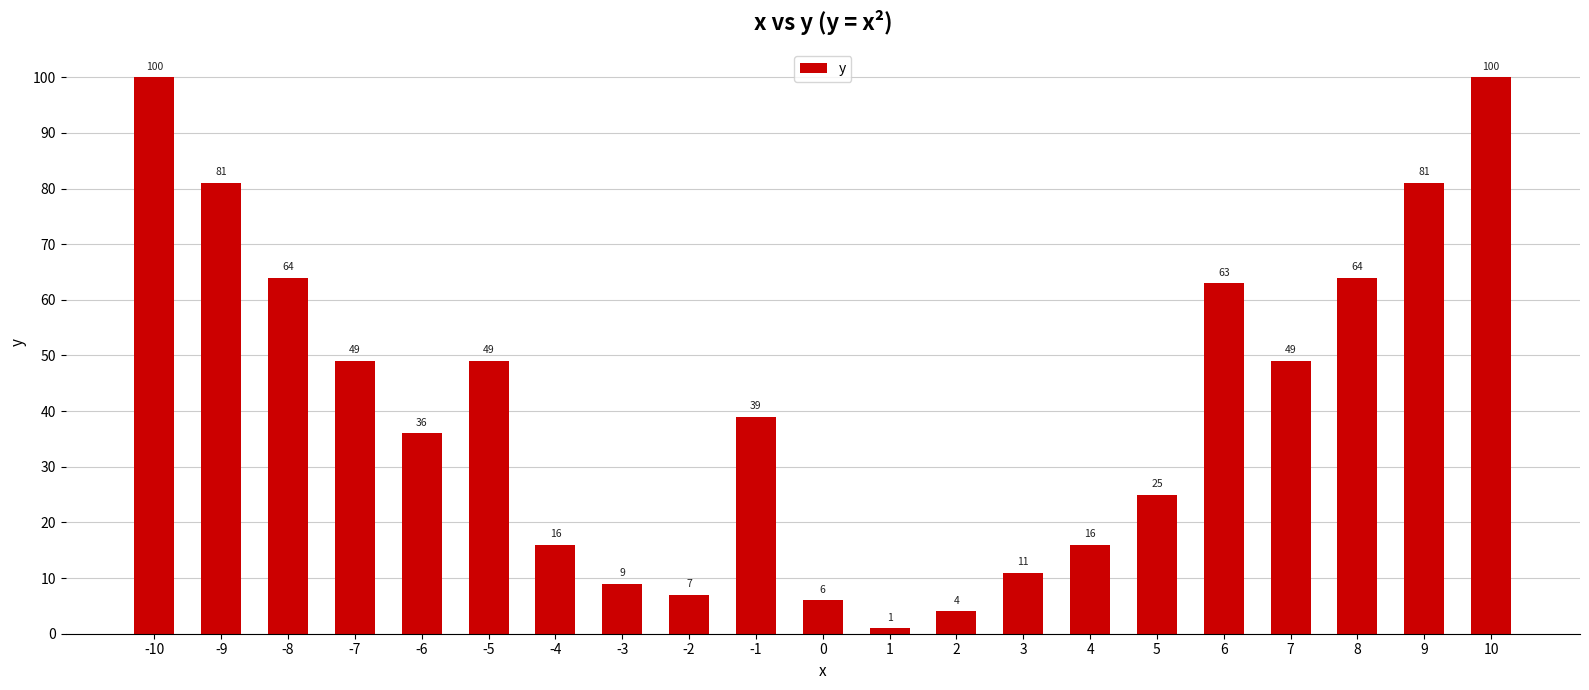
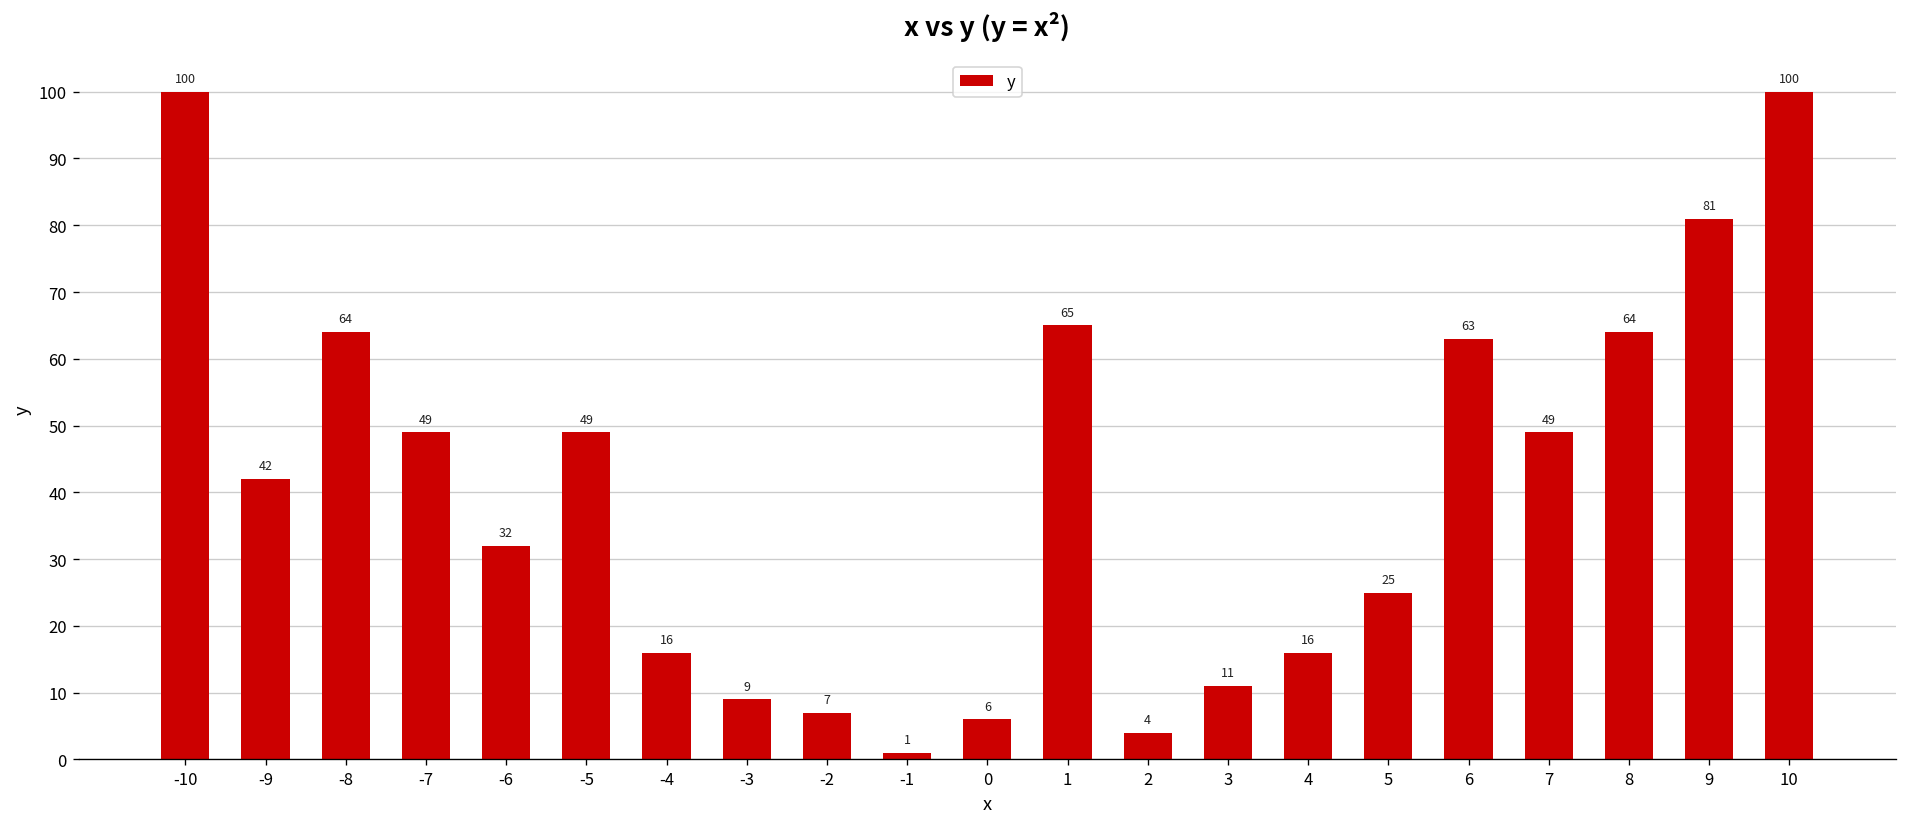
-9: 81 -> 42
-6: 36 -> 32
-1: 39 -> 1
1: 1 -> 65
